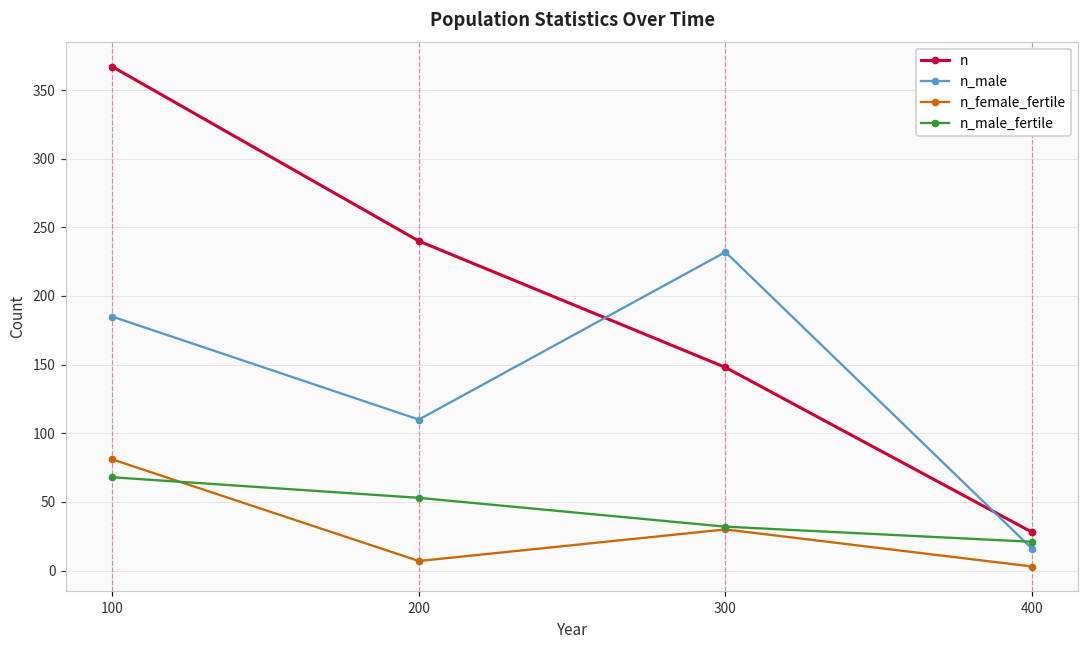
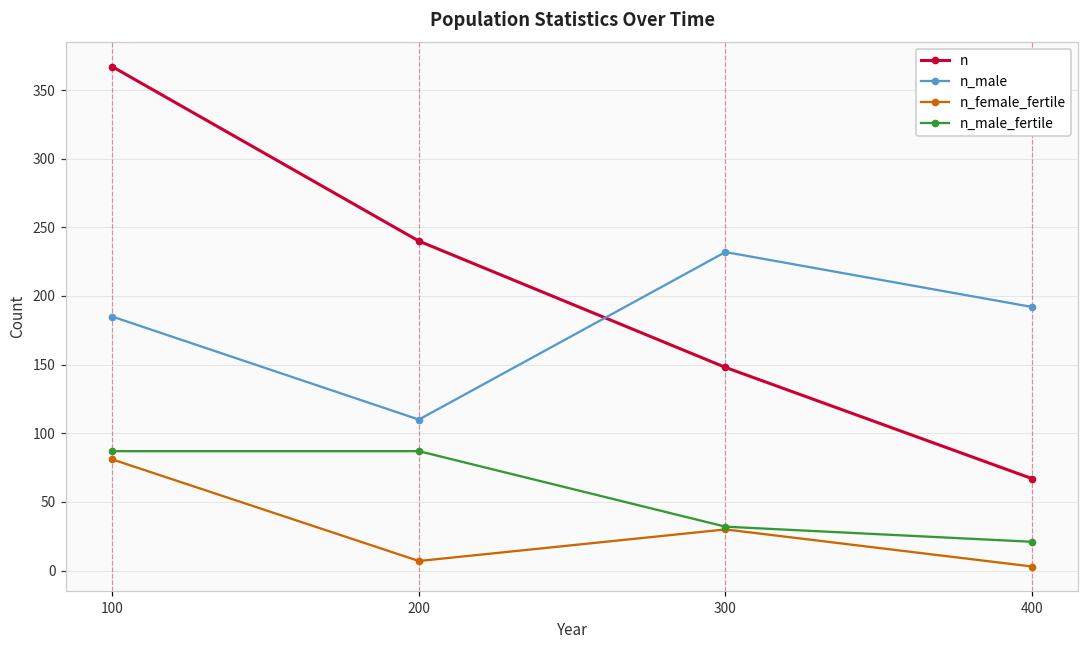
n_male_fertile, 100: 68 -> 87
n_male_fertile, 200: 53 -> 87
n, 400: 28 -> 67
n_male, 400: 16 -> 192
